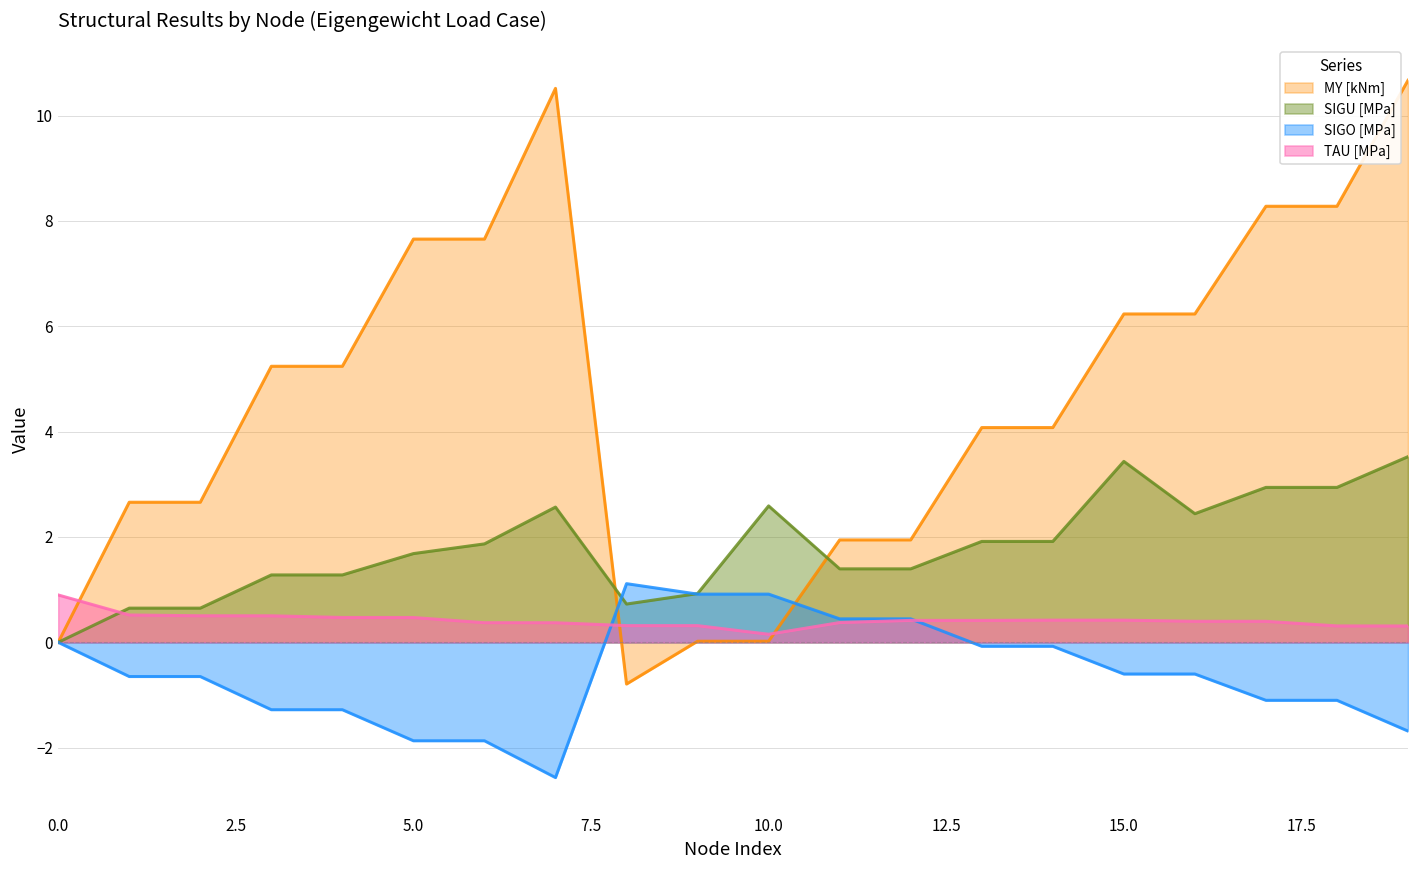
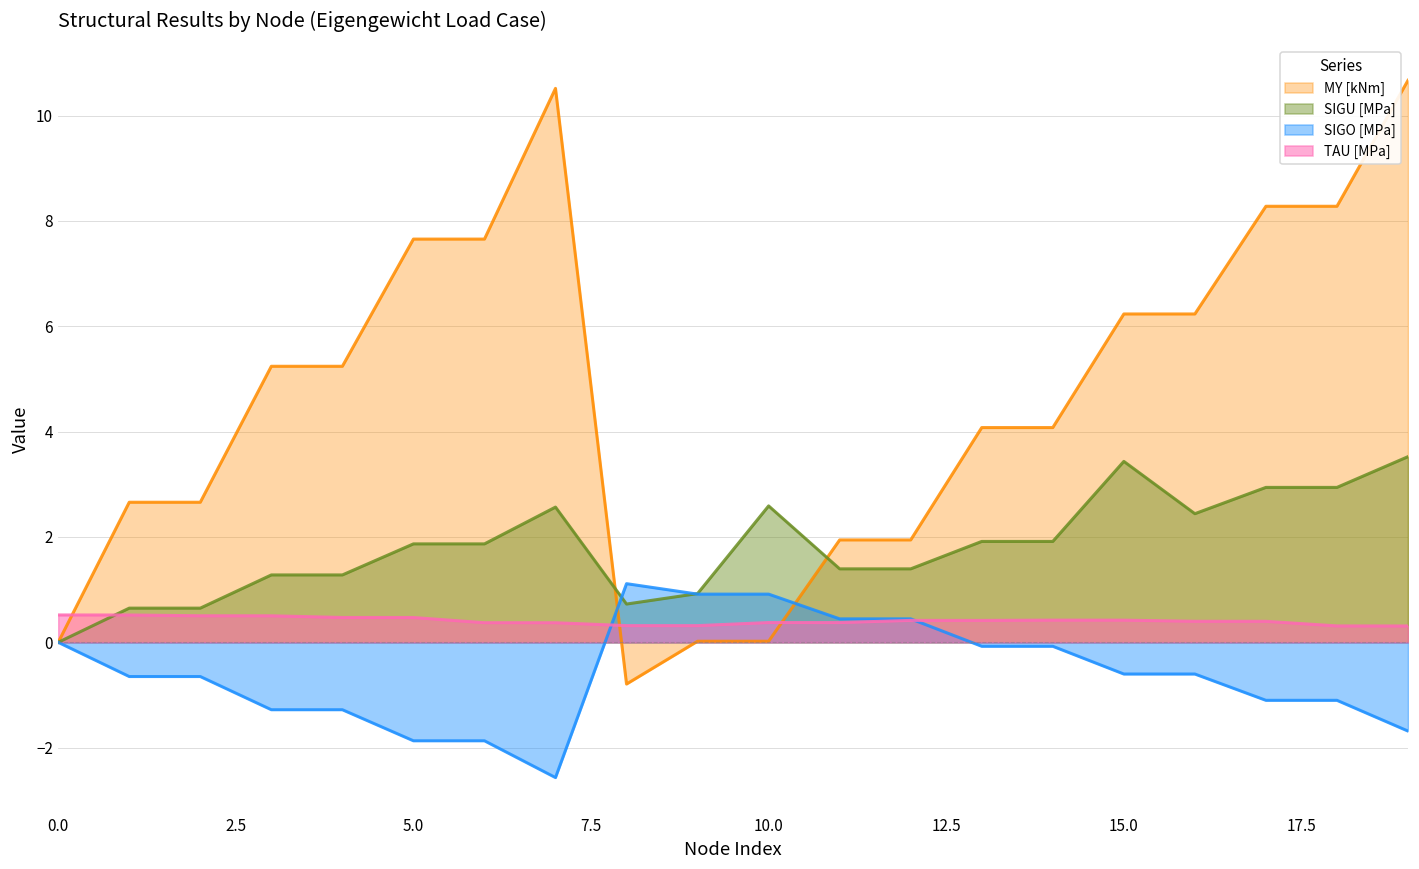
TAU [MPa], 0.0: 0.9 -> 0.5
SIGU [MPa], 5.0: 1.7 -> 1.9
TAU [MPa], 10.0: 0.2 -> 0.4
